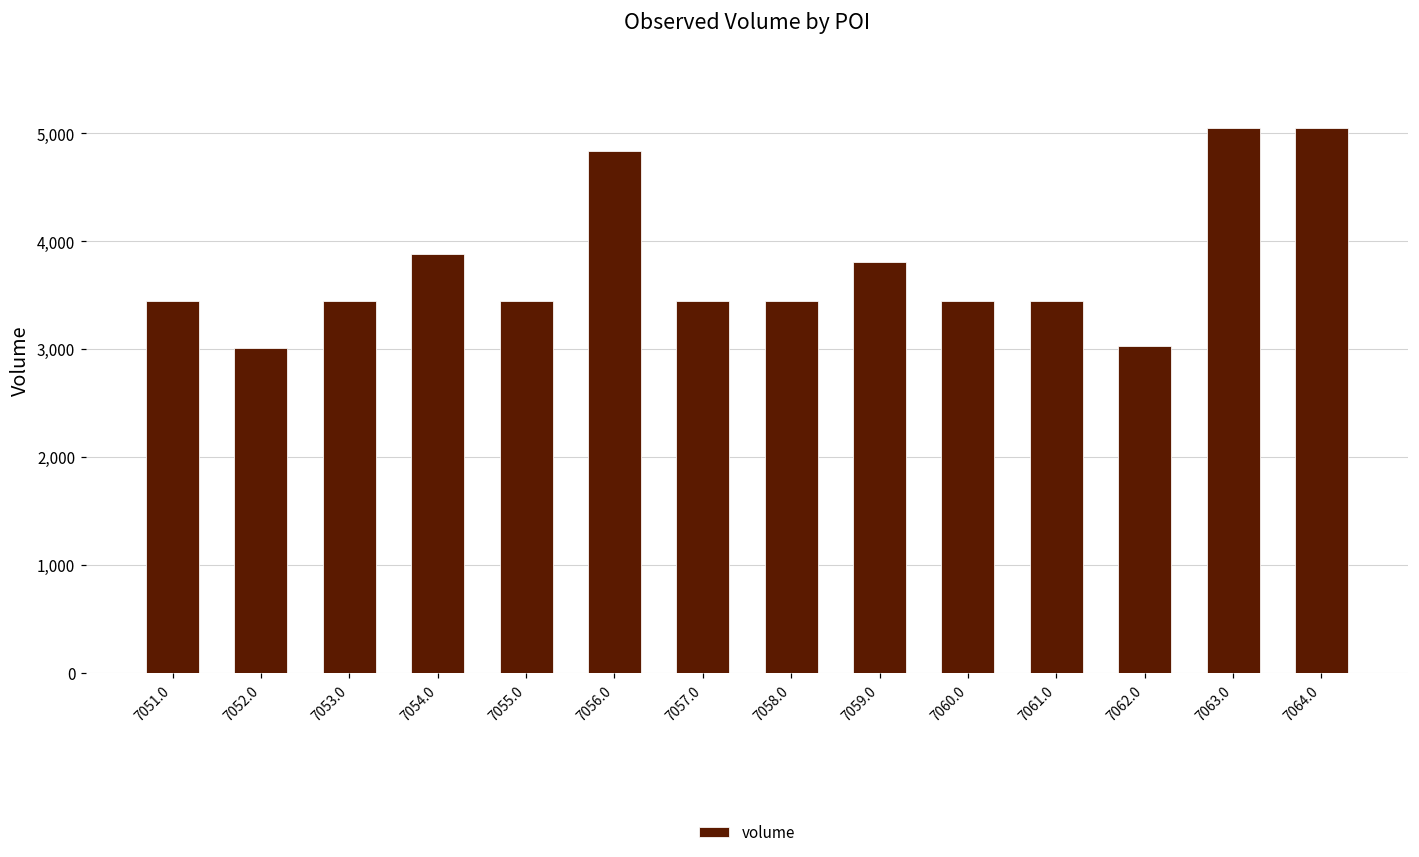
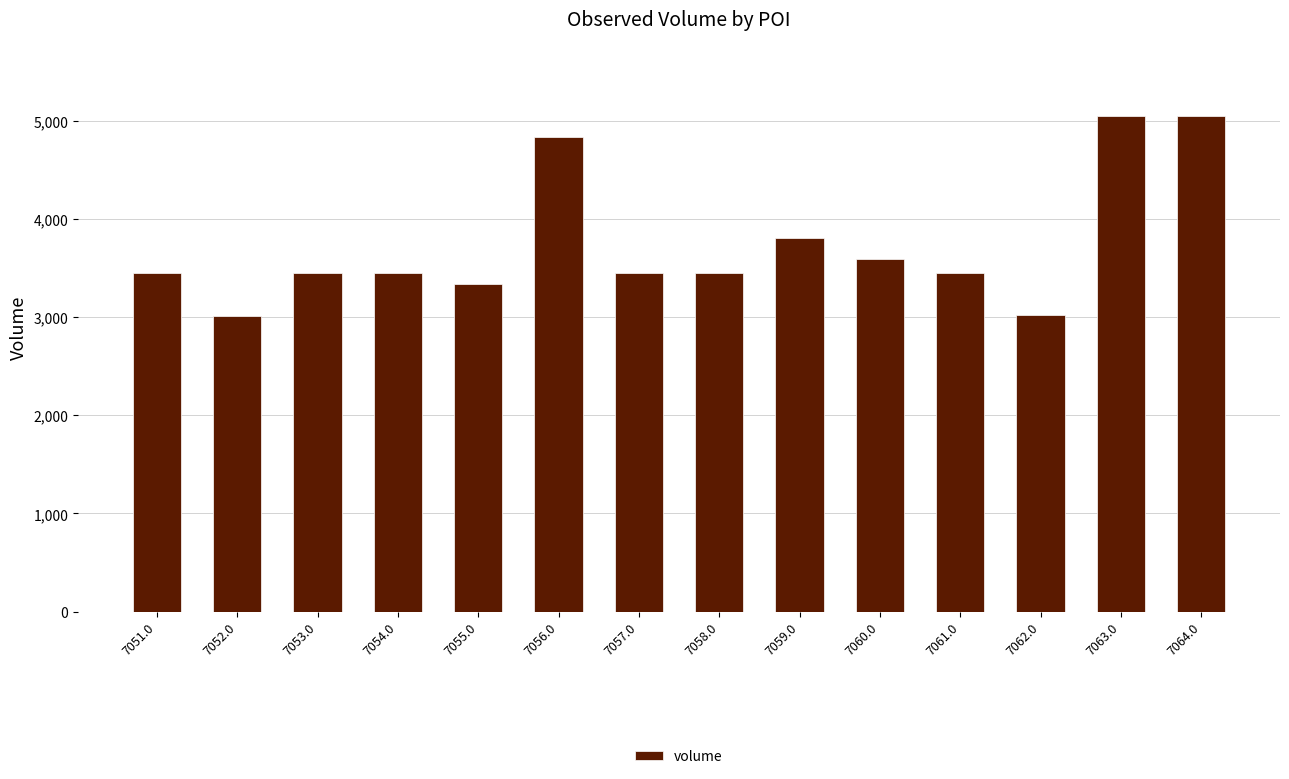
7054.0: 3,900 -> 3,500
7055.0: 3,500 -> 3,300
7060.0: 3,500 -> 3,600
